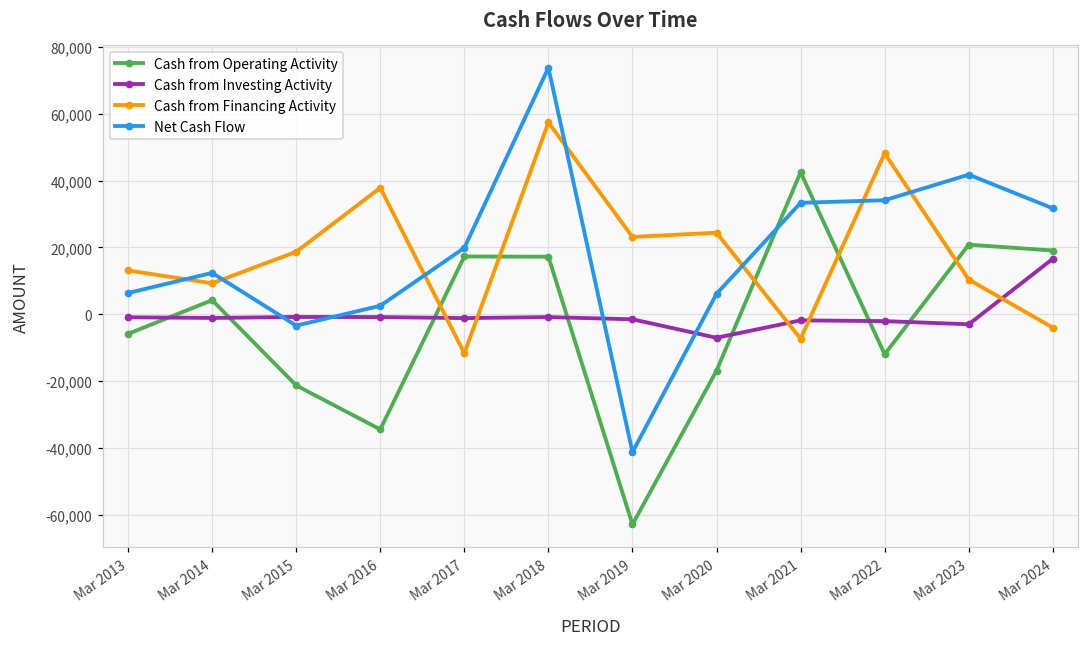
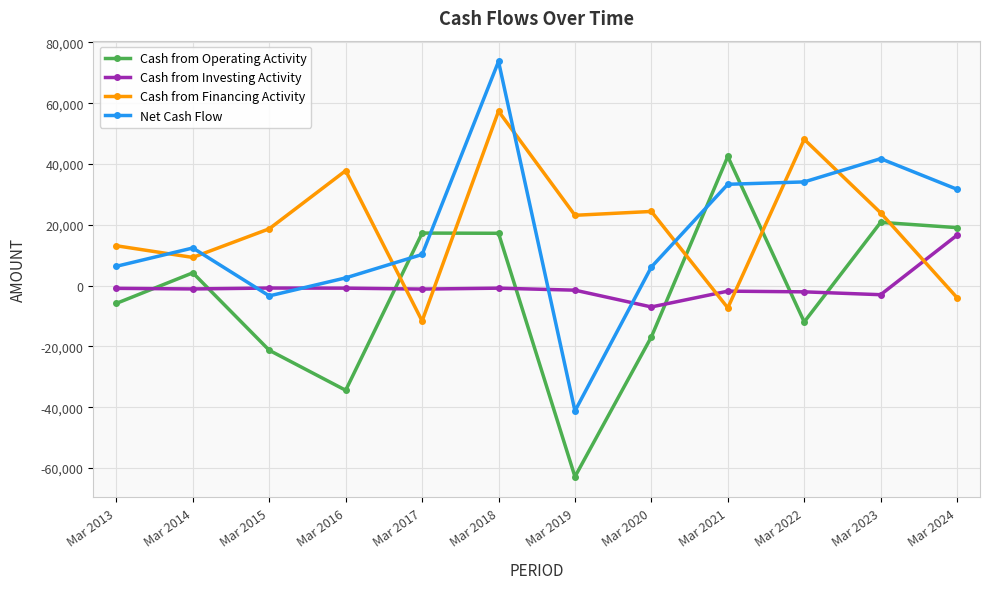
Net Cash Flow, Mar 2017: 20,000 -> 10,000
Cash from Financing Activity, Mar 2023: 10,000 -> 24,000
